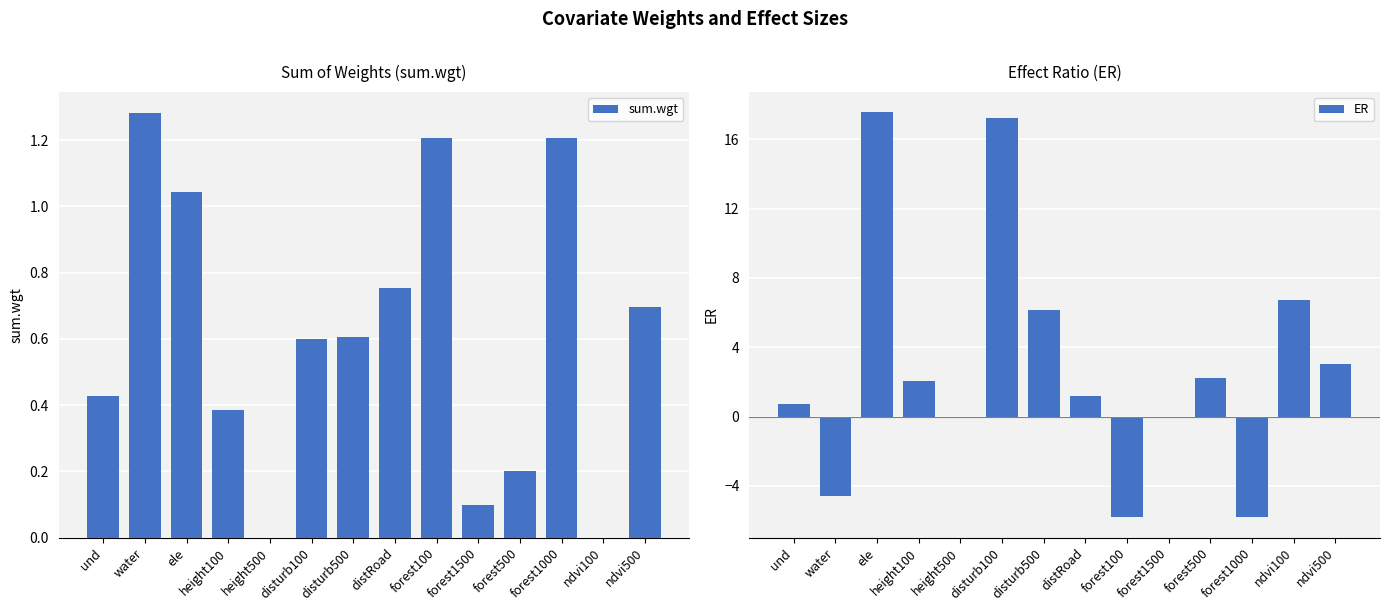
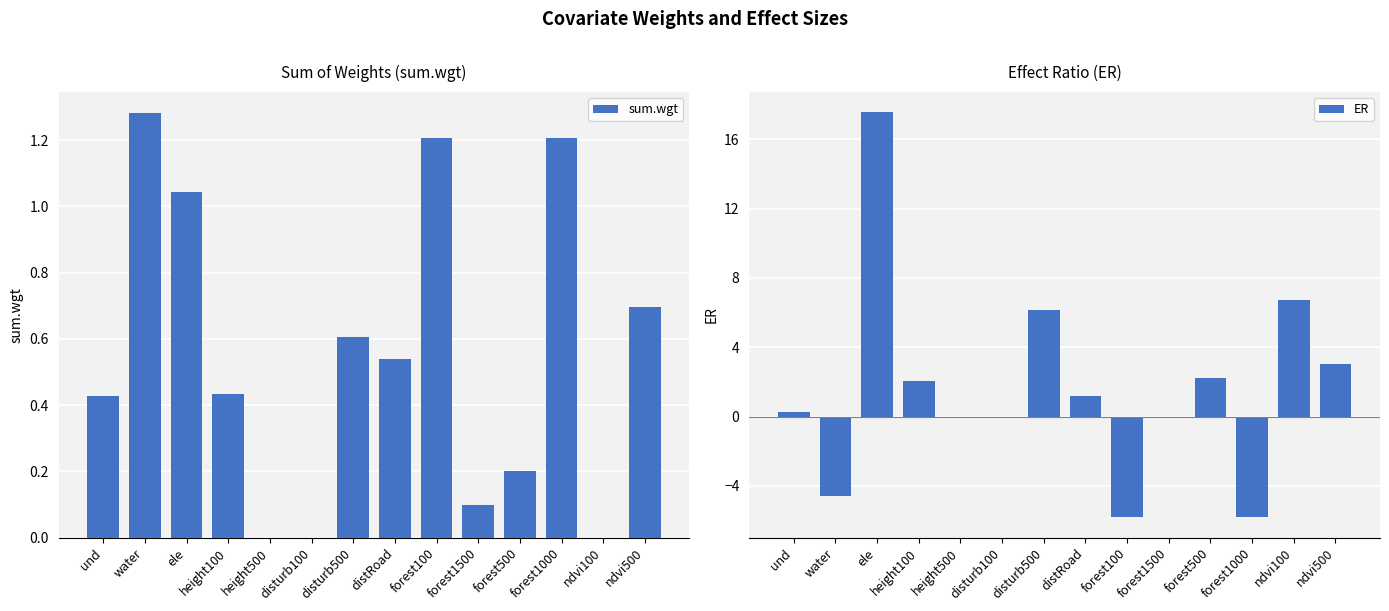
Sum of Weights (sum.wgt), height100: 0.39 -> 0.43
Sum of Weights (sum.wgt), disturb100: 0.6 -> 0.0
Sum of Weights (sum.wgt), distRoad: 0.75 -> 0.54
Effect Ratio (ER), und: 0.7 -> 0.3
Effect Ratio (ER), disturb100: 17.2 -> 0.0
